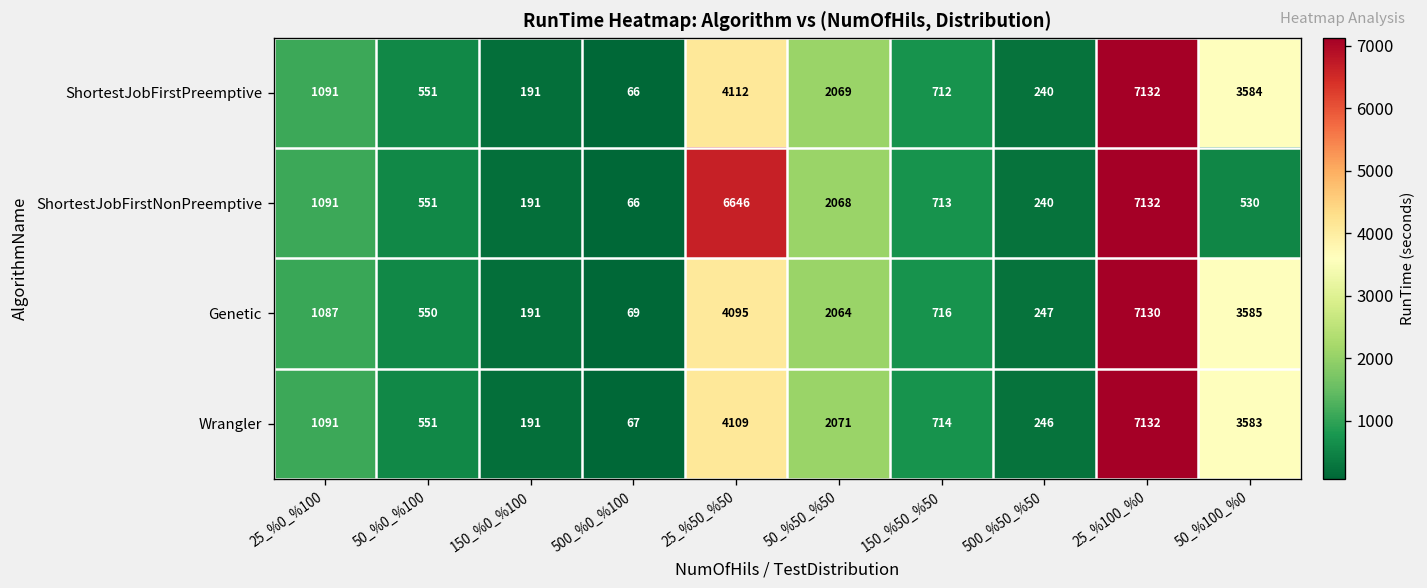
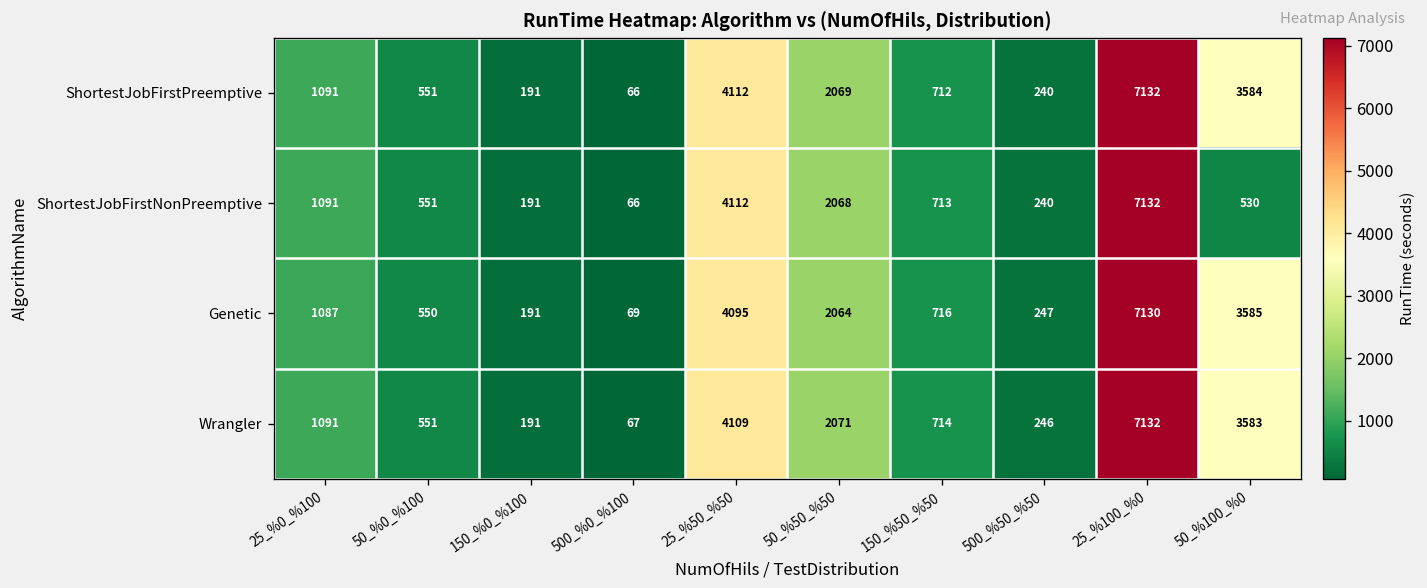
ShortestJobFirstNonPreemptive, 25_%50_%50: 6646 -> 4112
